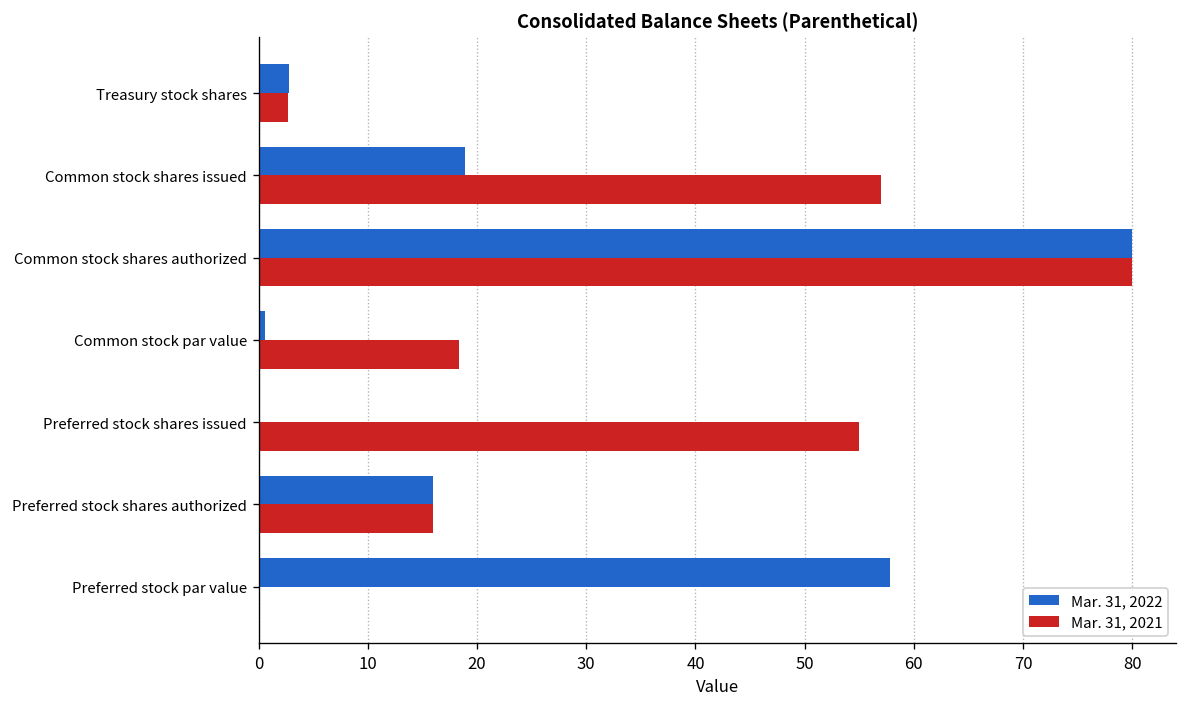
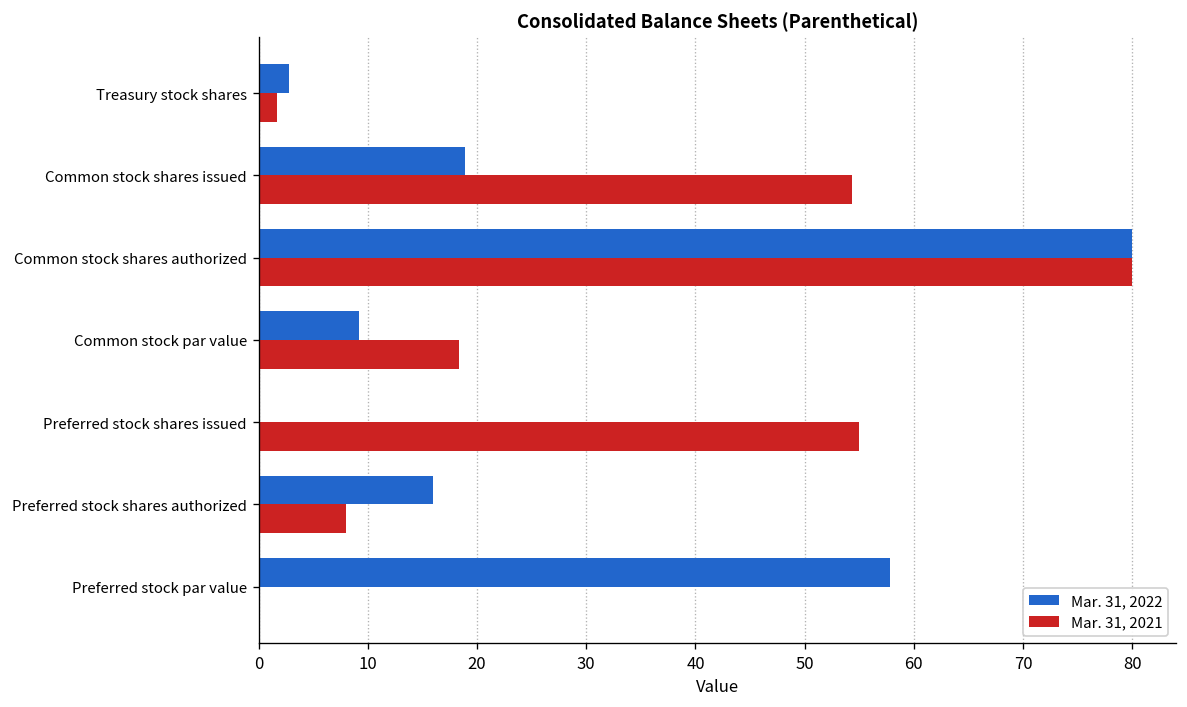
Mar. 31, 2021, Treasury stock shares: 3 -> 2
Mar. 31, 2021, Common stock shares issued: 57 -> 54
Mar. 31, 2022, Common stock par value: 1 -> 9
Mar. 31, 2021, Preferred stock shares authorized: 16 -> 8
